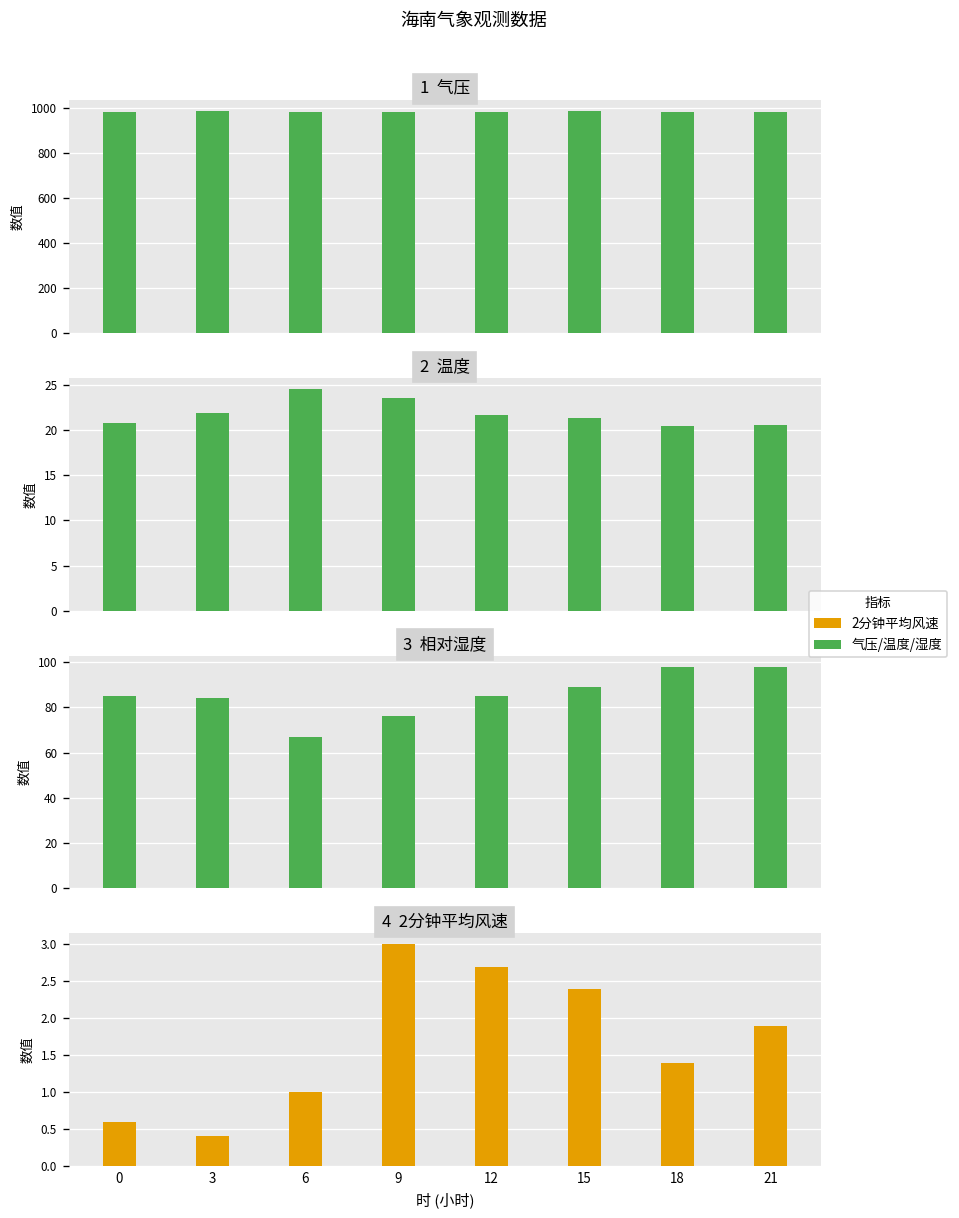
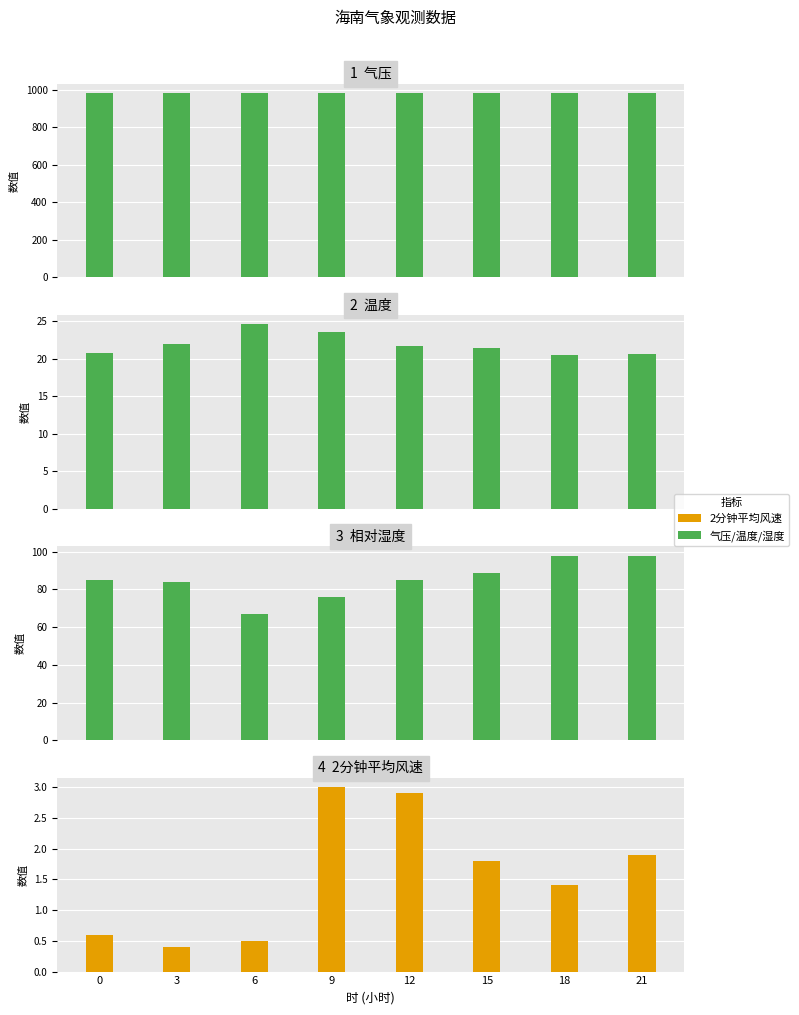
4 2分钟平均风速, 6: 1.0 -> 0.5
4 2分钟平均风速, 12: 2.7 -> 2.9
4 2分钟平均风速, 15: 2.4 -> 1.8
